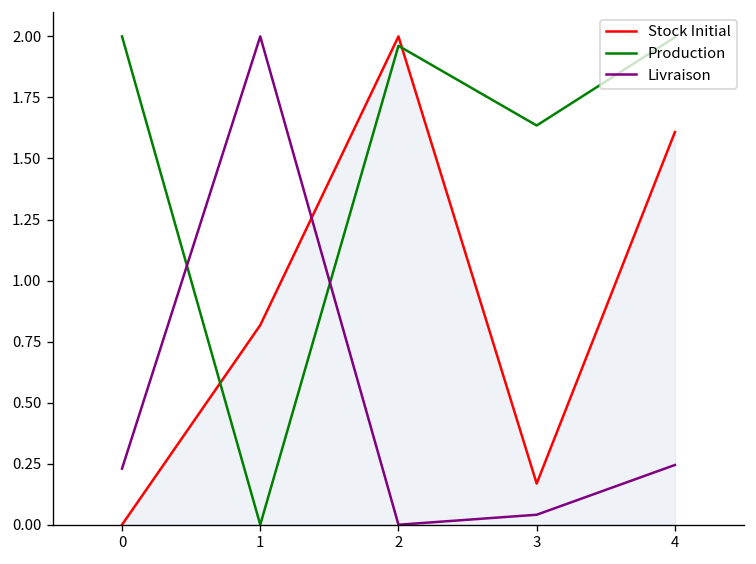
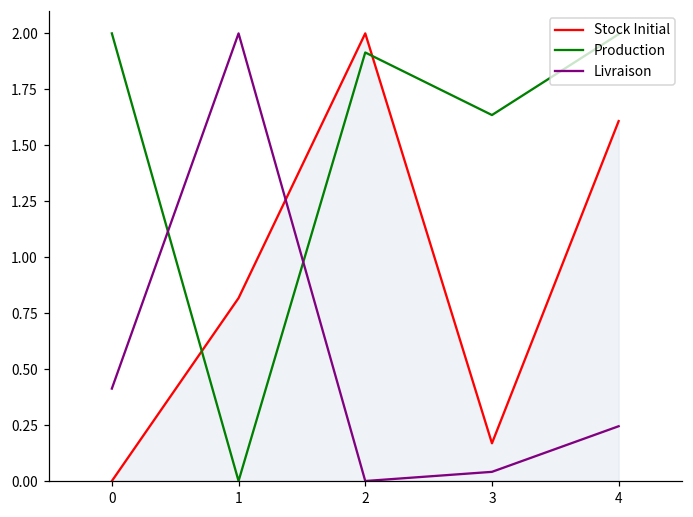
Livraison, 0: 0.23 -> 0.41
Production, 2: 1.96 -> 1.91
